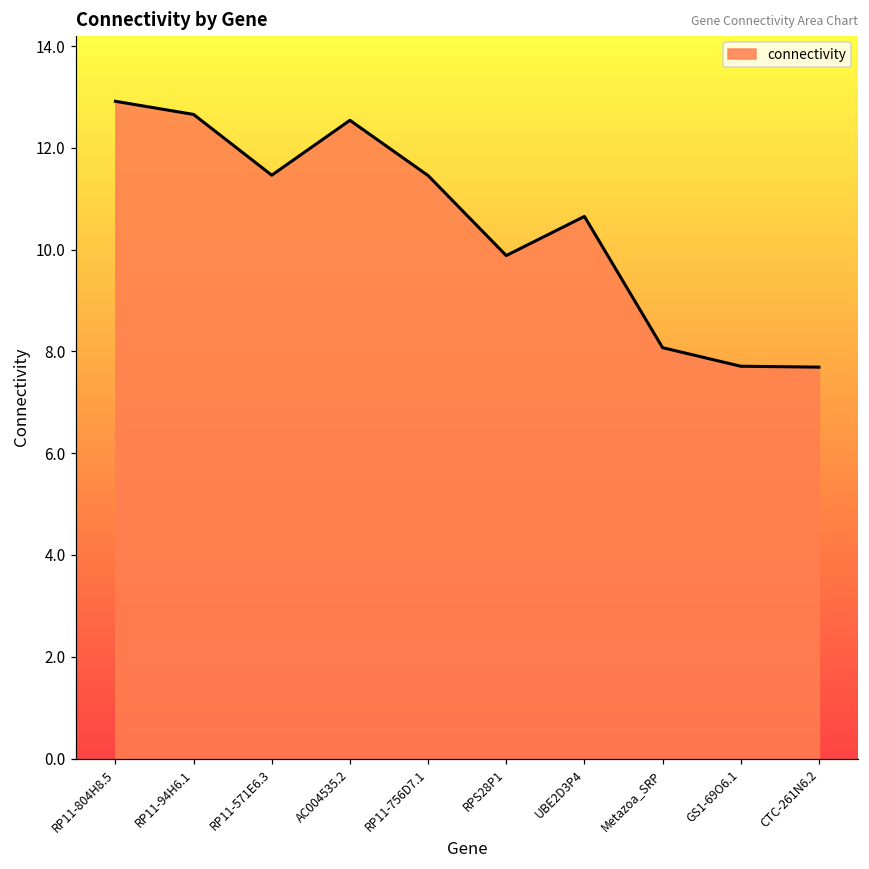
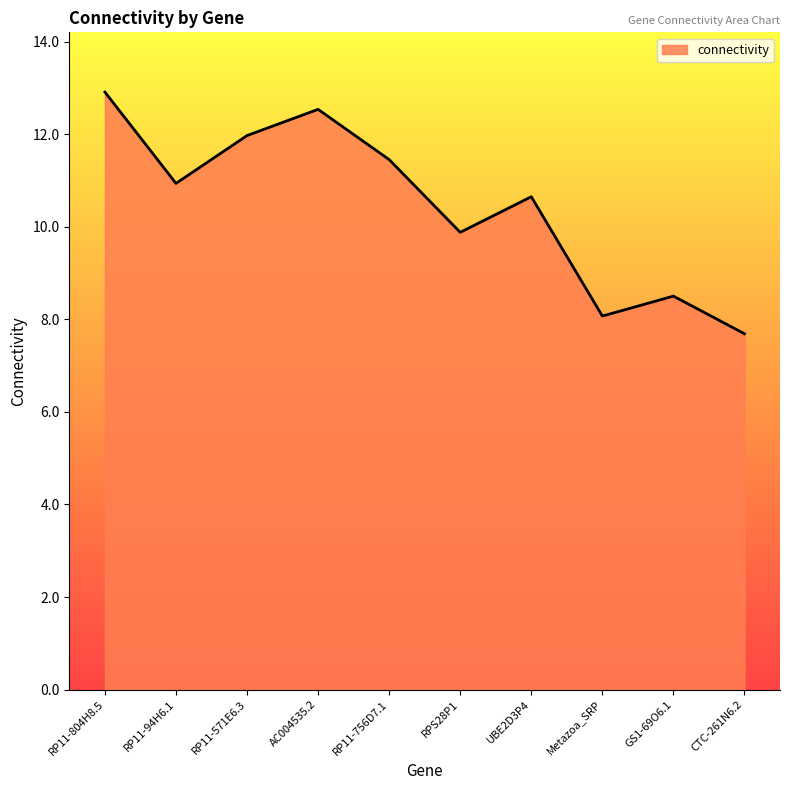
RP11-94H6.1: 12.7 -> 10.9
RP11-571E6.3: 11.5 -> 12.0
GS1-69O6.1: 7.7 -> 8.5
